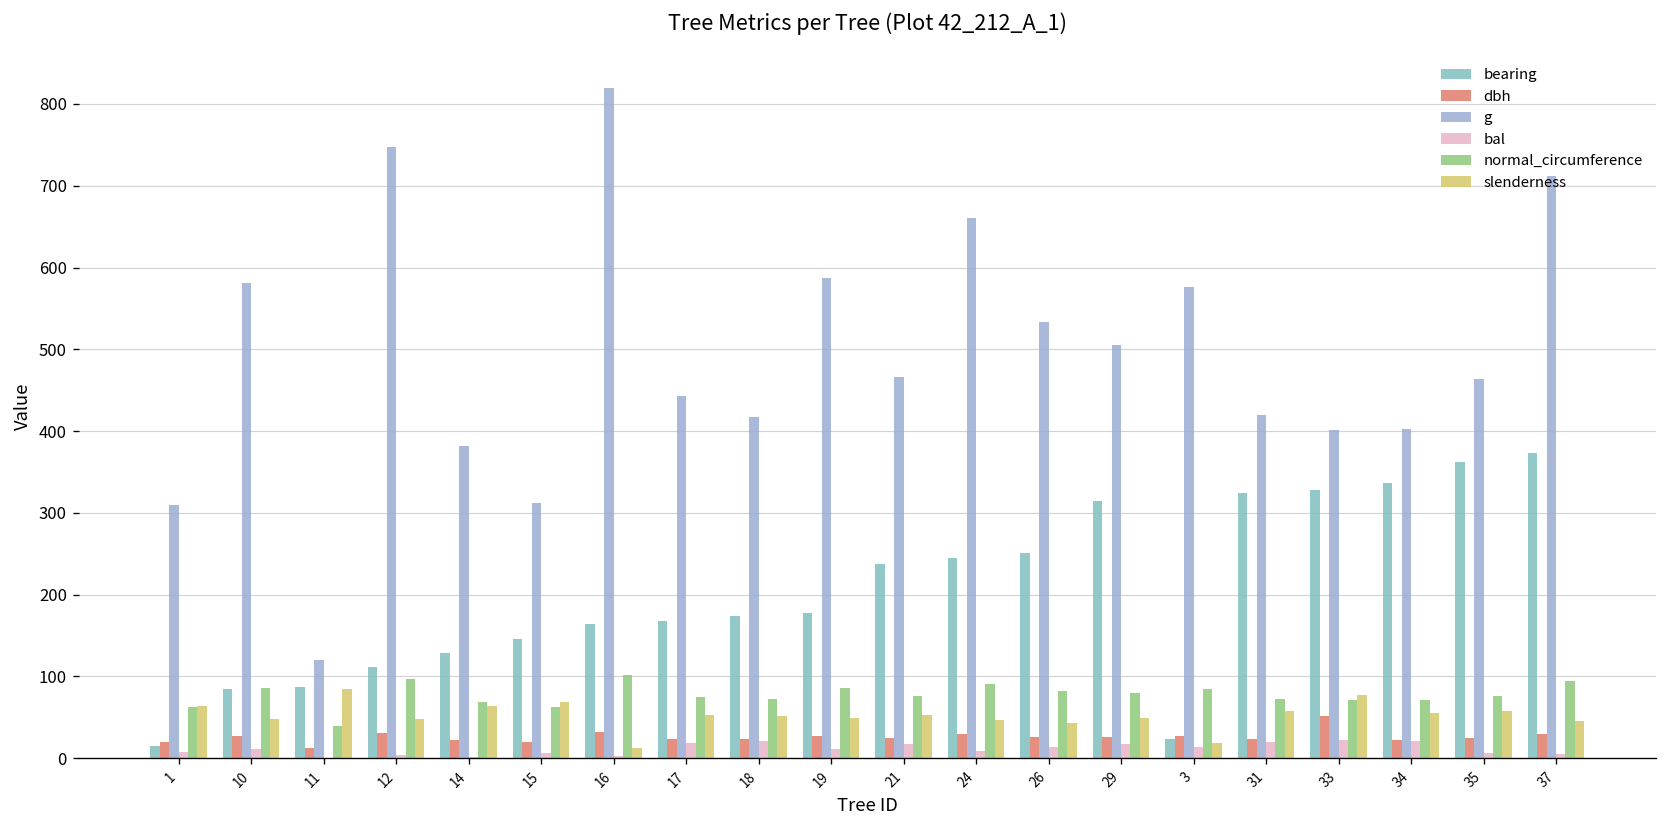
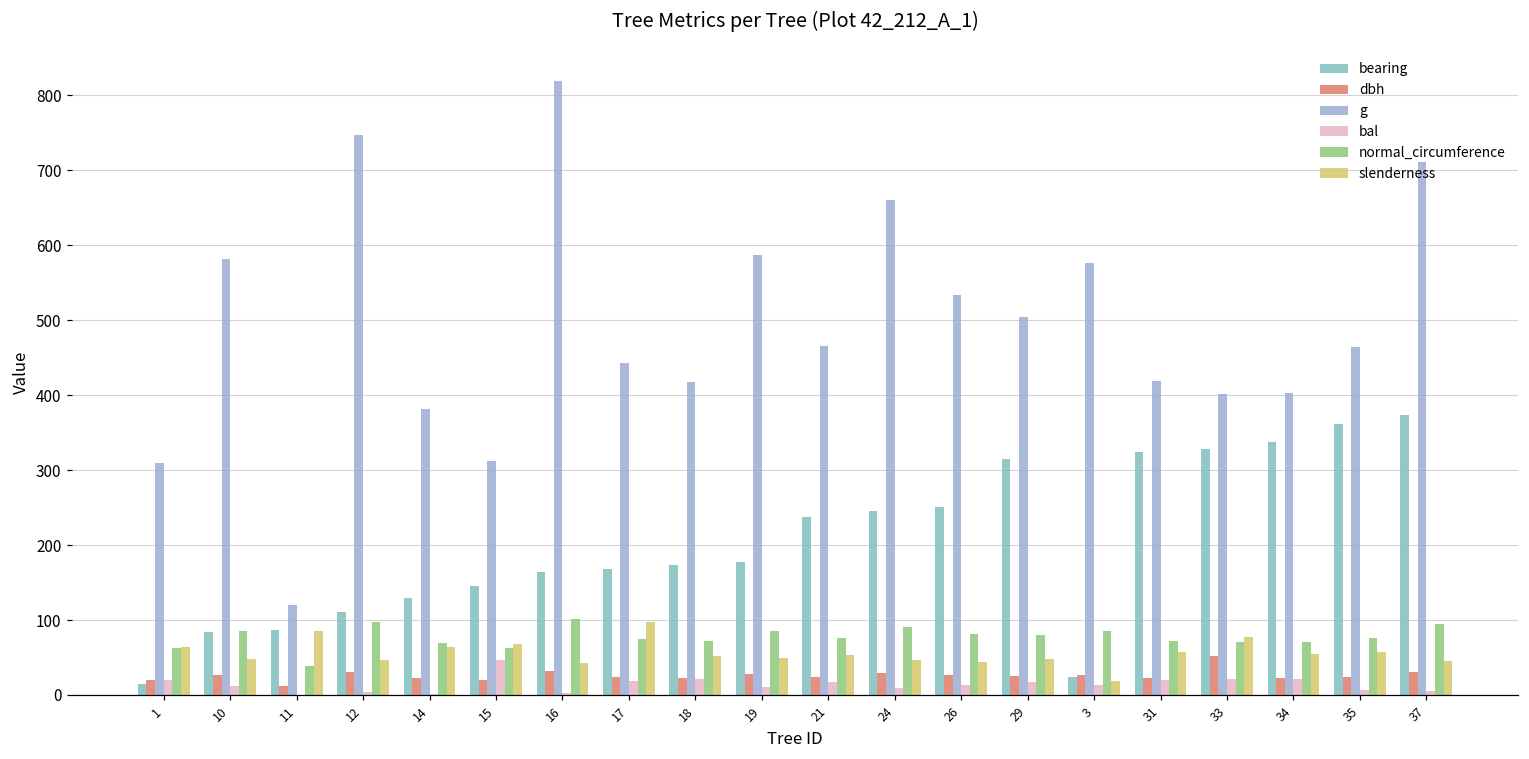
bal, 1: 10 -> 20
bal, 15: 10 -> 50
slenderness, 16: 10 -> 40
slenderness, 17: 50 -> 100
